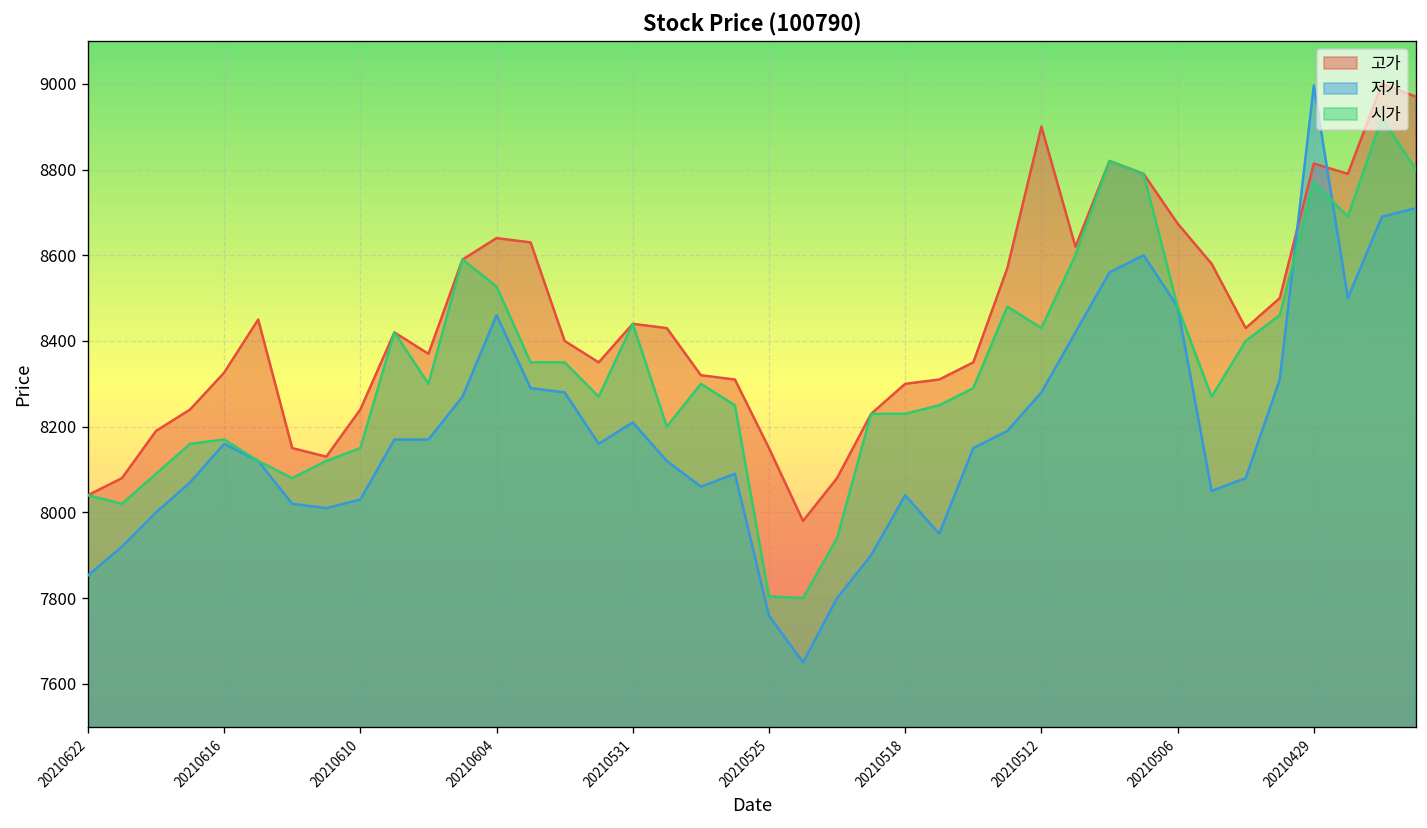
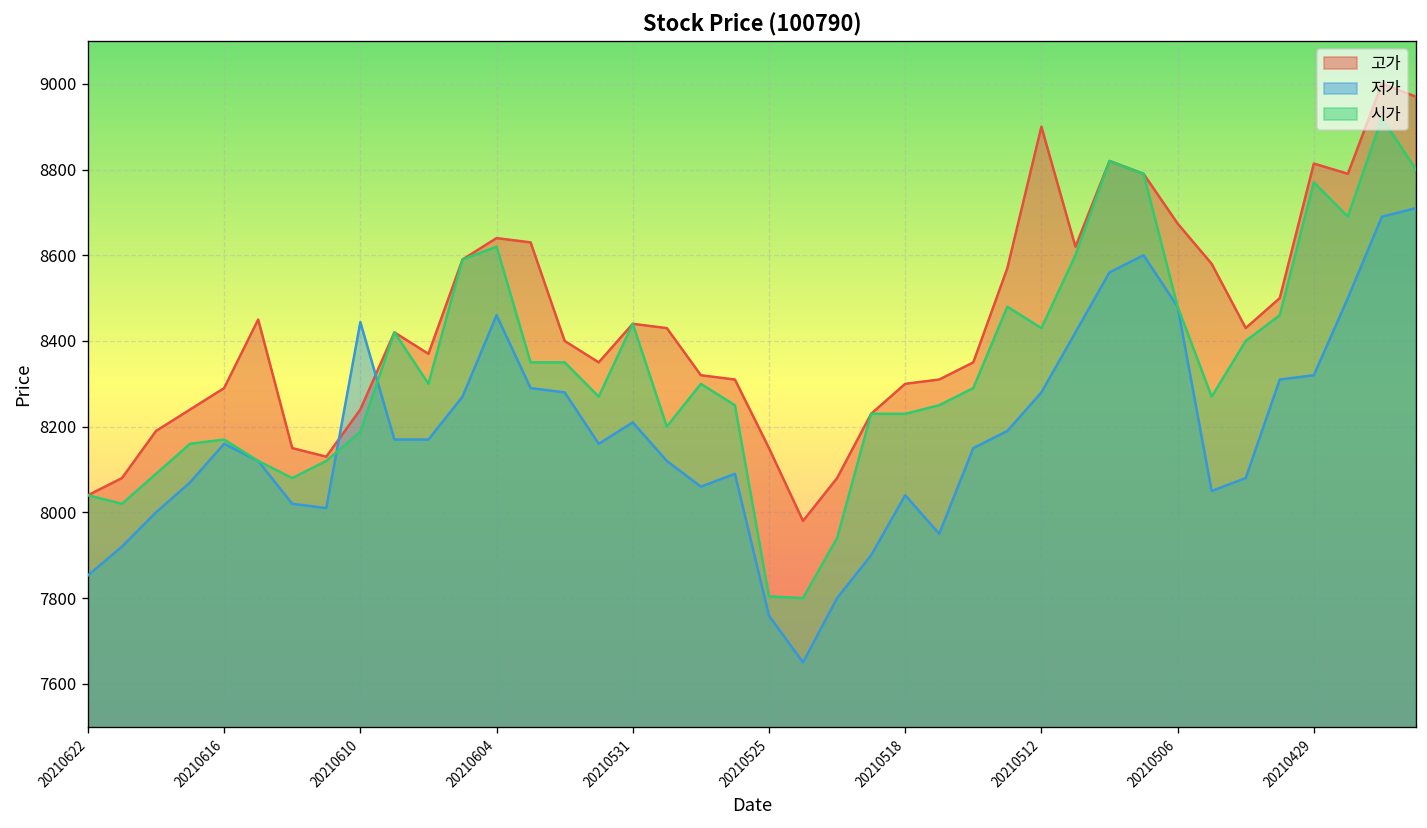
고가, 20210616: 8330 -> 8290
저가, 20210610: 8030 -> 8440
시가, 20210610: 8150 -> 8190
시가, 20210604: 8530 -> 8620
저가, 20210429: 9000 -> 8320
